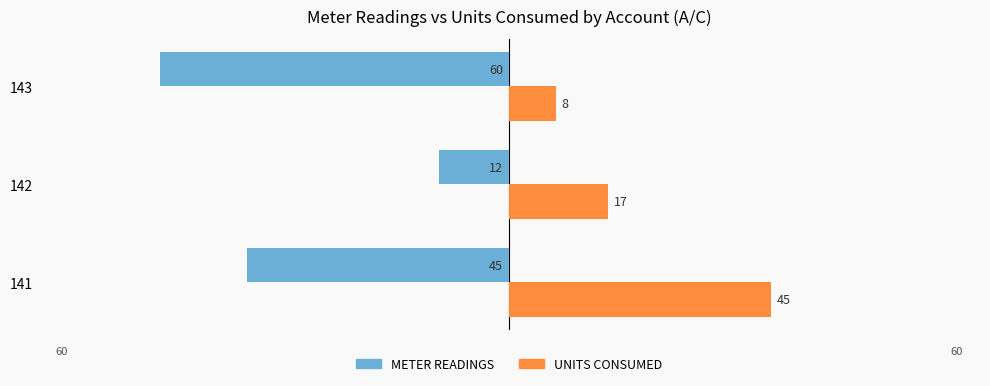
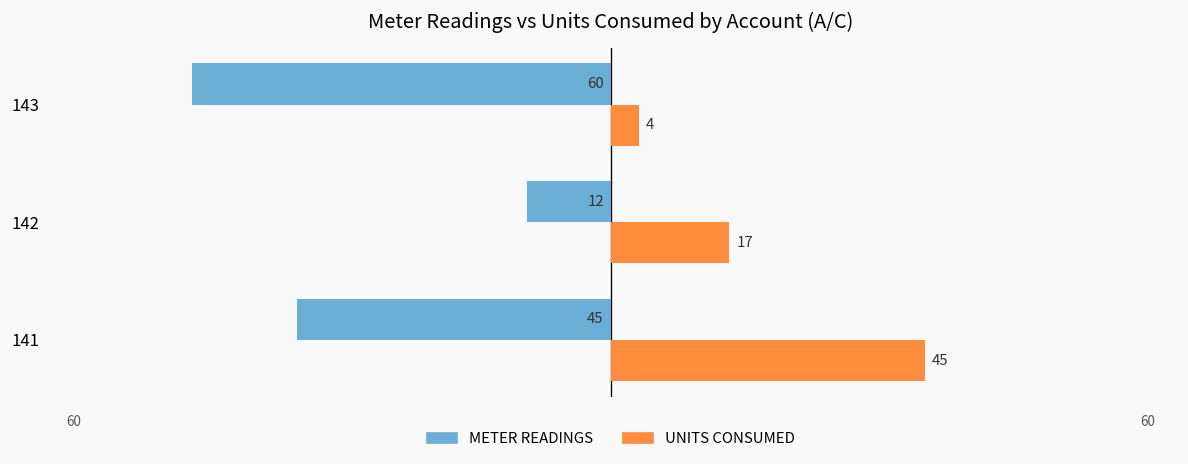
UNITS CONSUMED, 143: 8 -> 4
